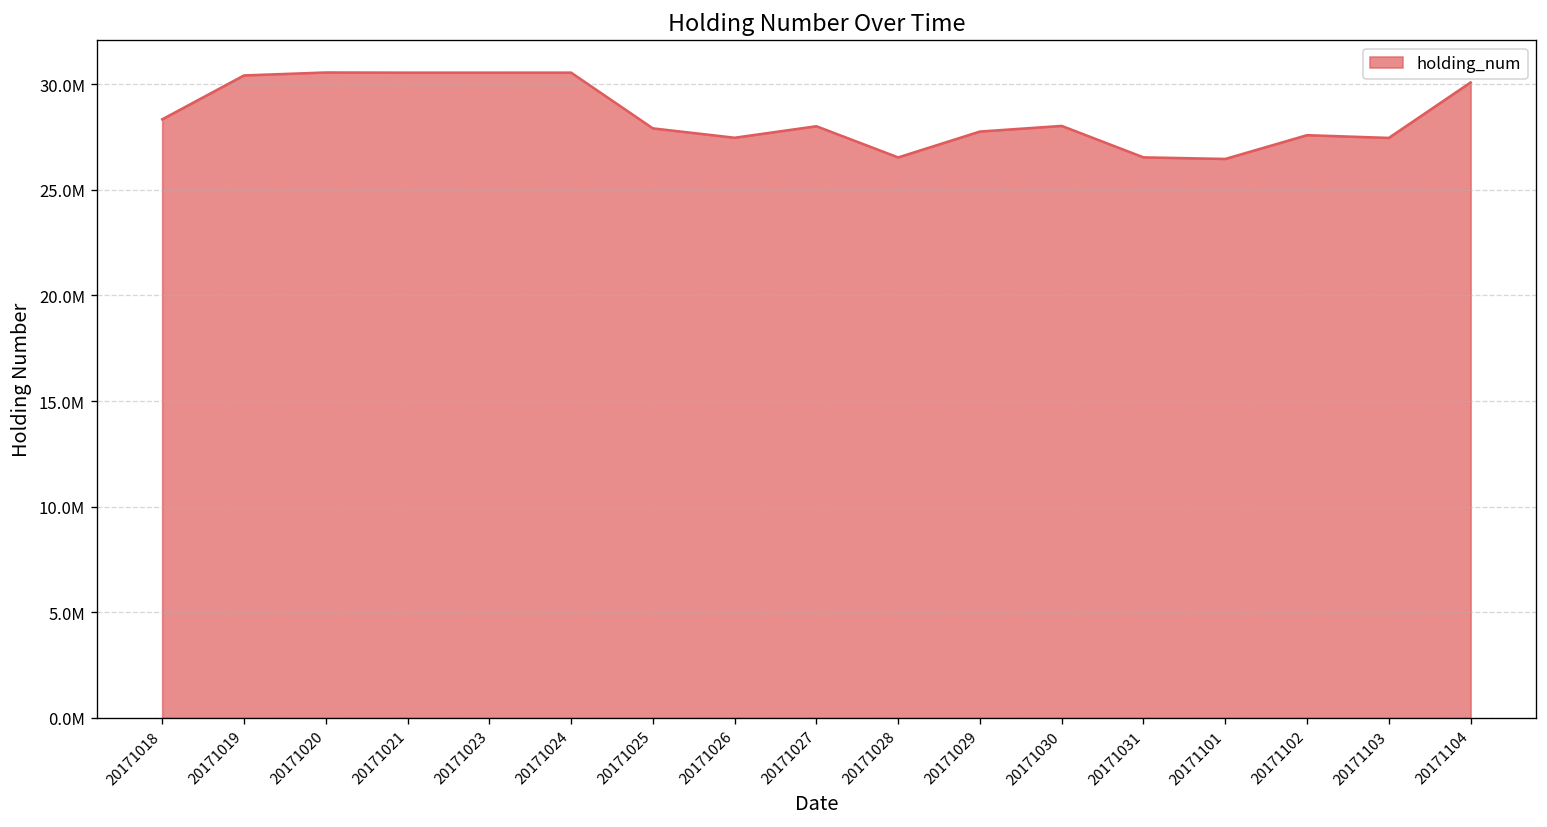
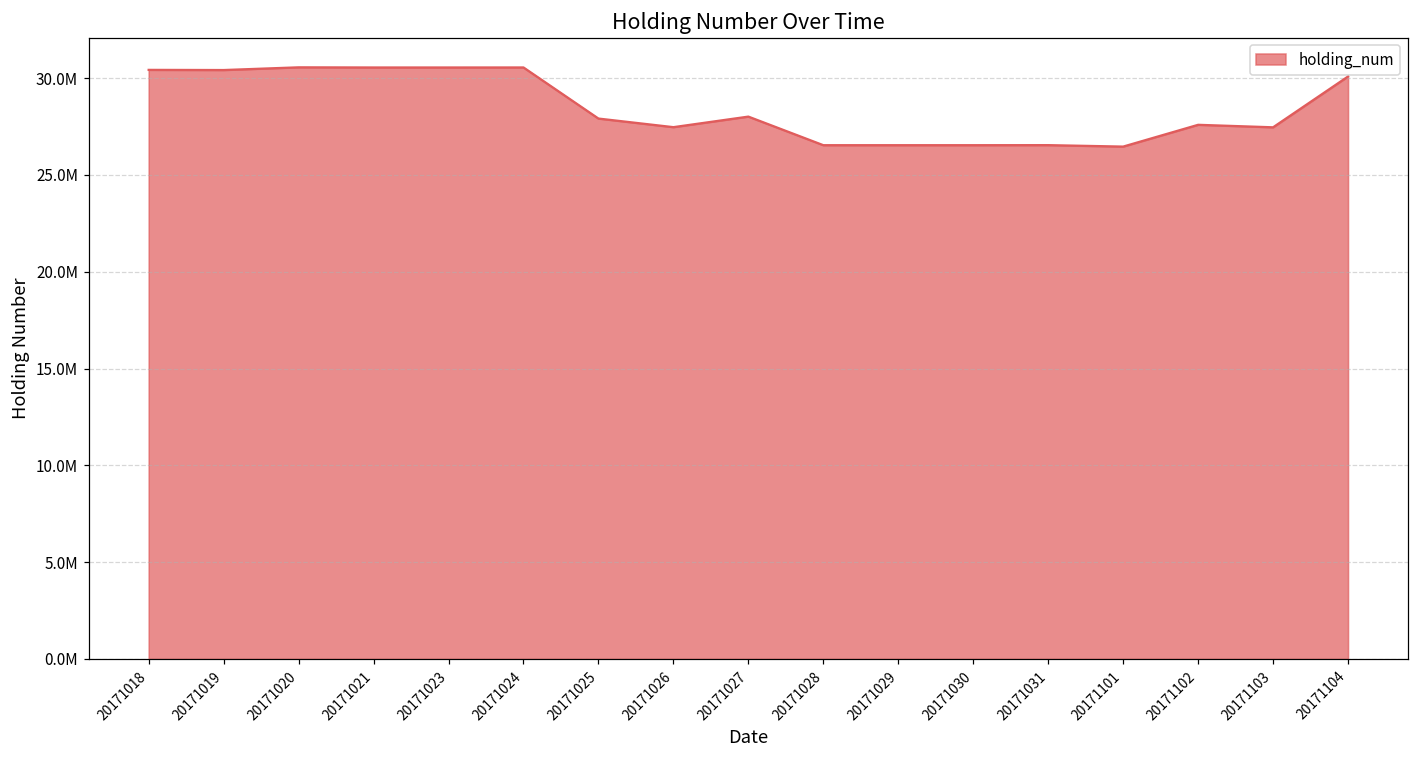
20171018: 28300000 -> 30400000
20171029: 27800000 -> 26500000
20171030: 28000000 -> 26500000
